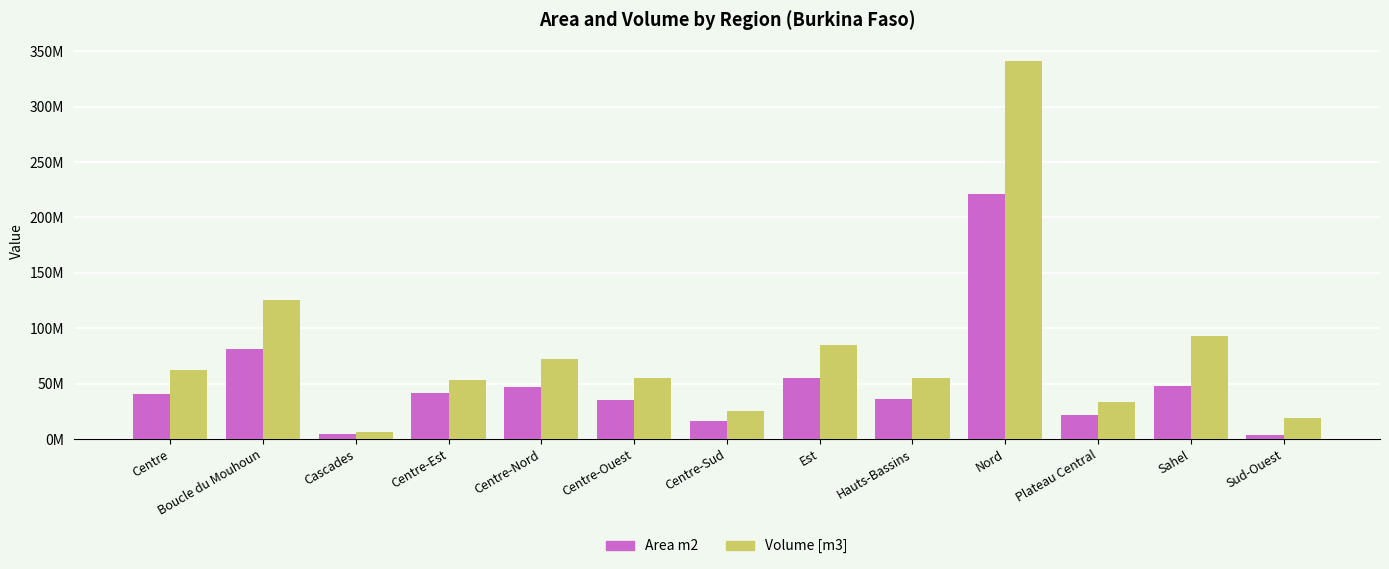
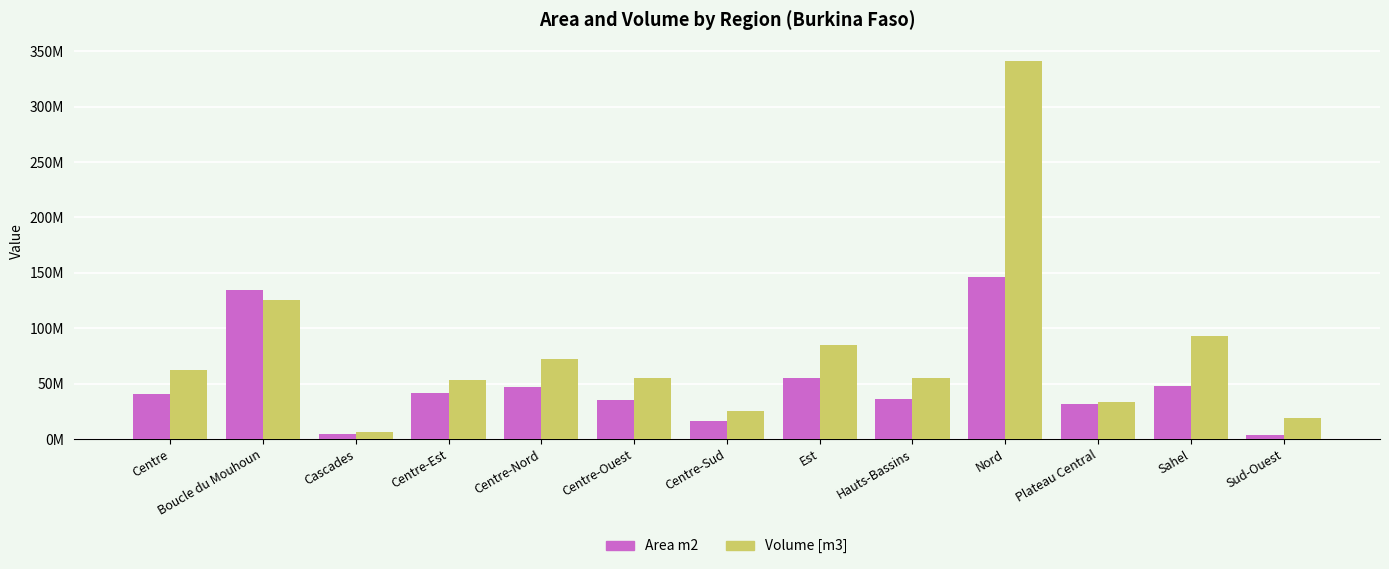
Area m2, Boucle du Mouhoun: 81000000 -> 135000000
Area m2, Nord: 221000000 -> 146000000
Area m2, Plateau Central: 22000000 -> 31000000
